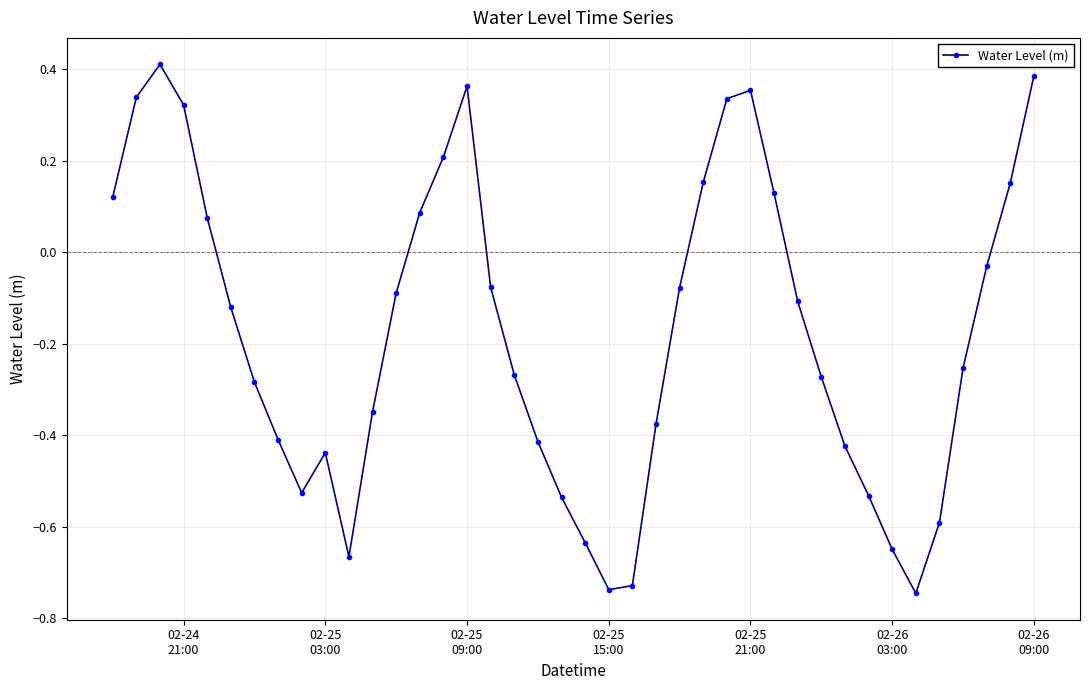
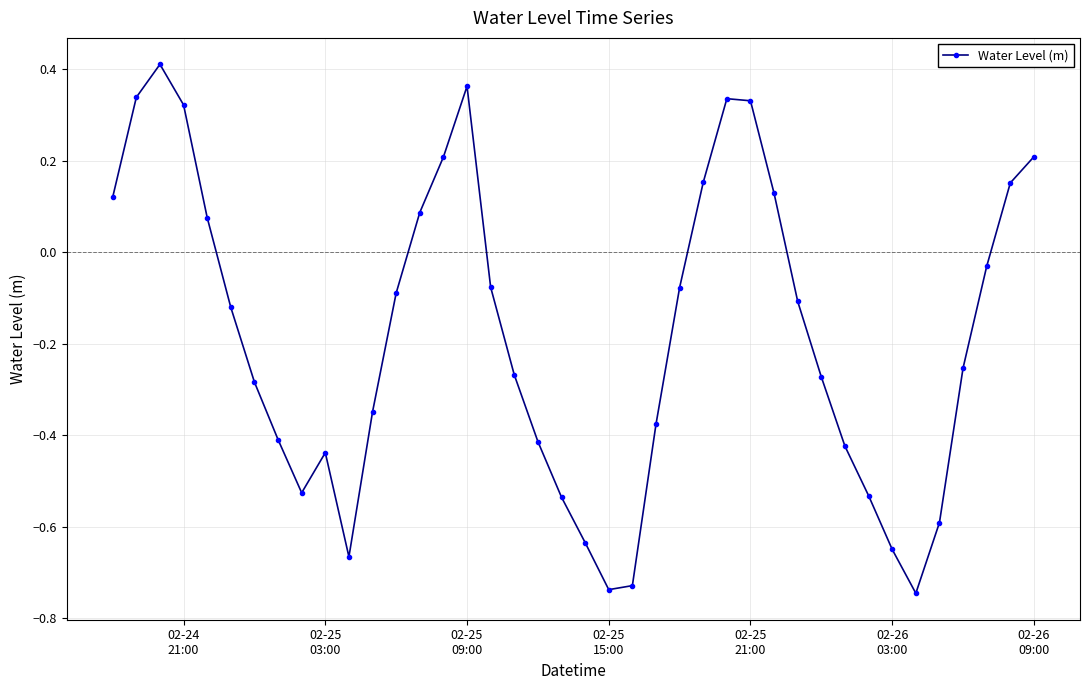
02-25 21:00: 0.35 -> 0.33
02-26 09:00: 0.39 -> 0.21
